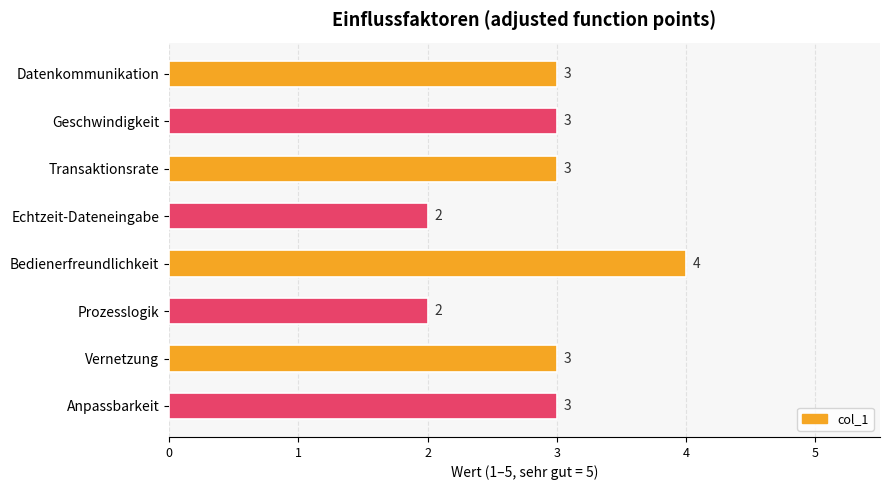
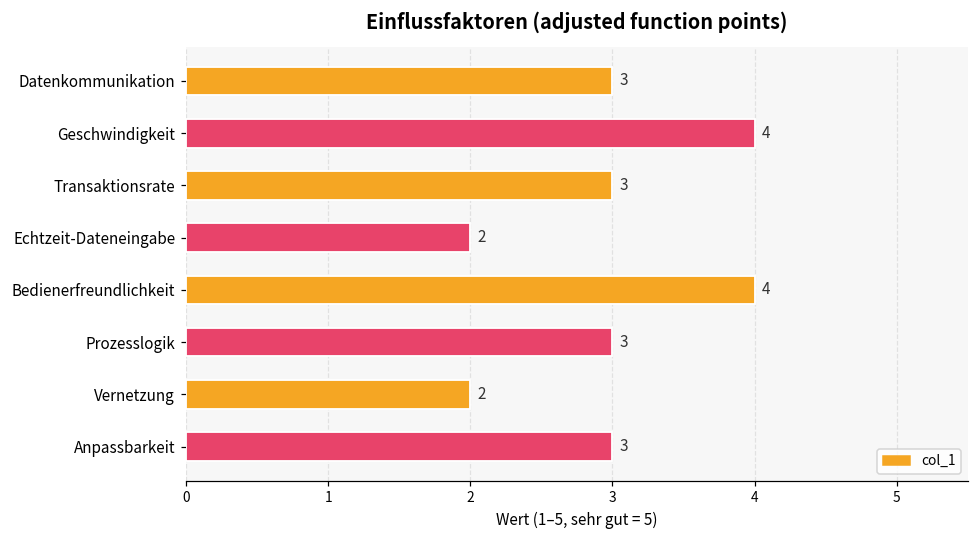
Geschwindigkeit: 3 -> 4
Prozesslogik: 2 -> 3
Vernetzung: 3 -> 2
